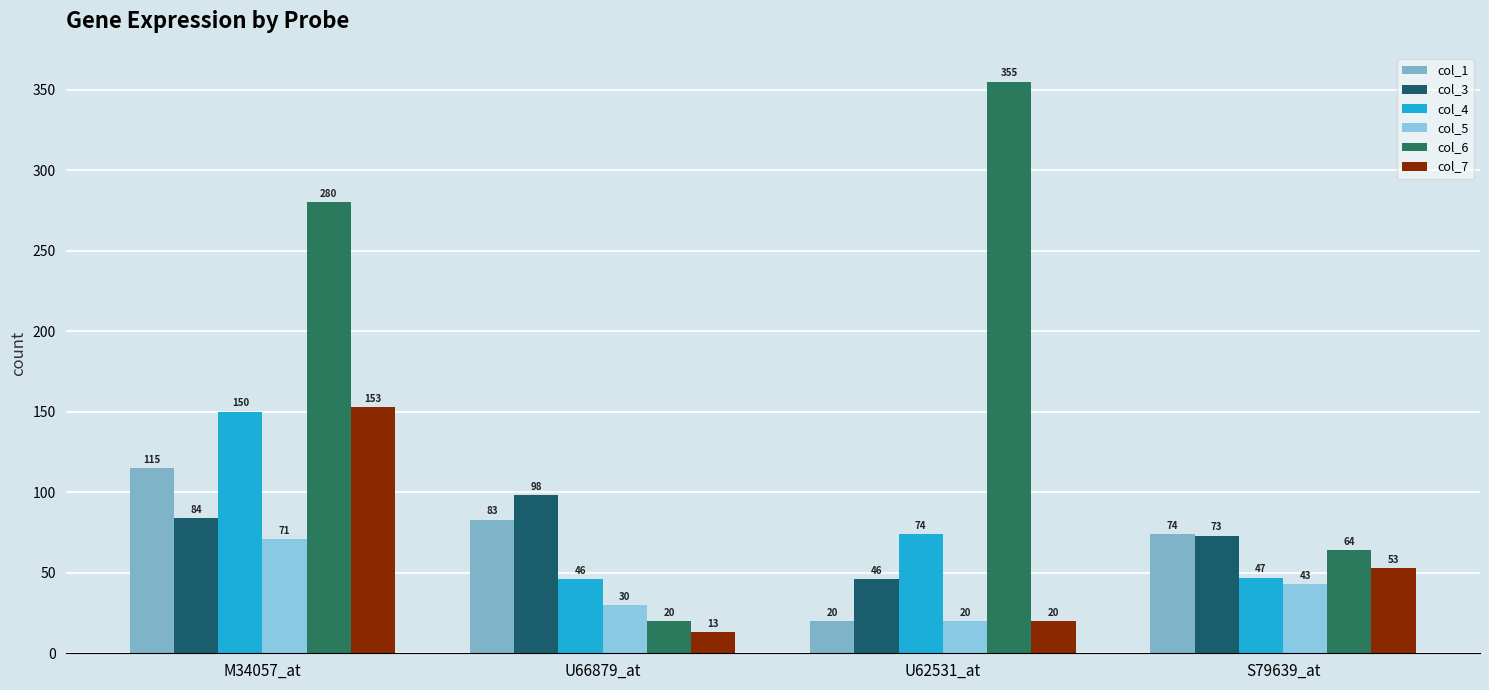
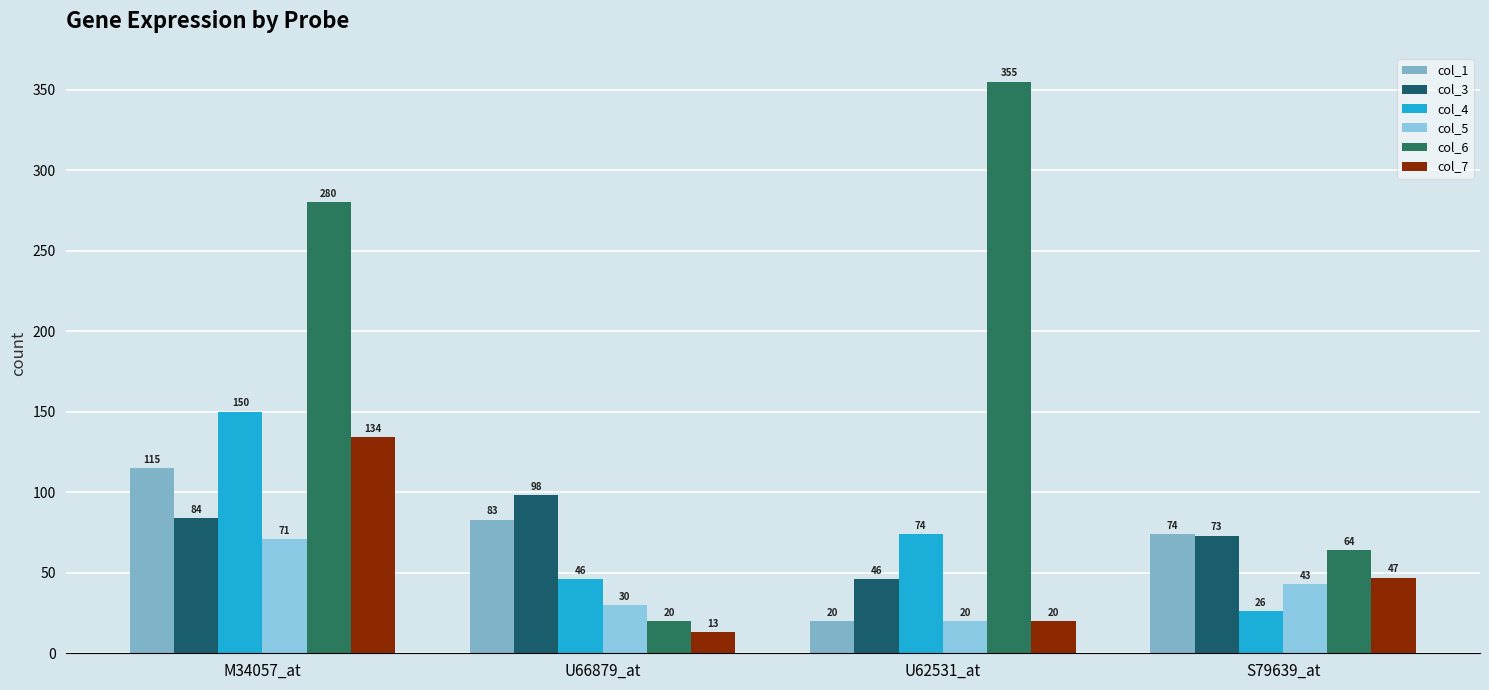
col_7, M34057_at: 153 -> 134
col_4, S79639_at: 47 -> 26
col_7, S79639_at: 53 -> 47
